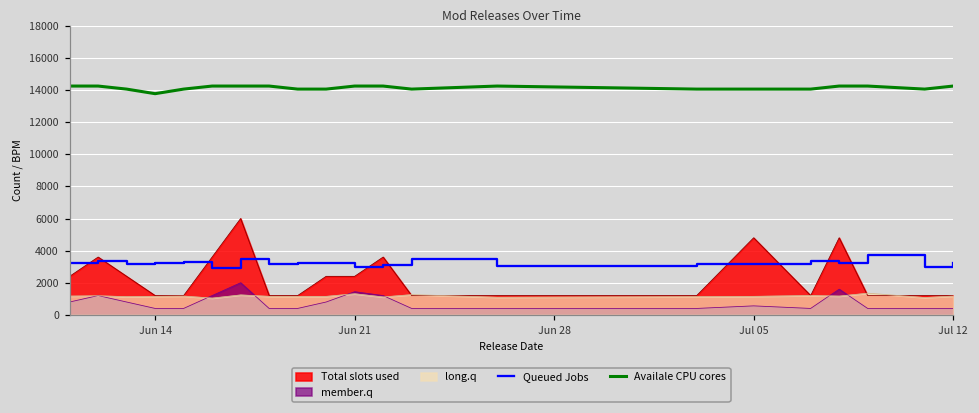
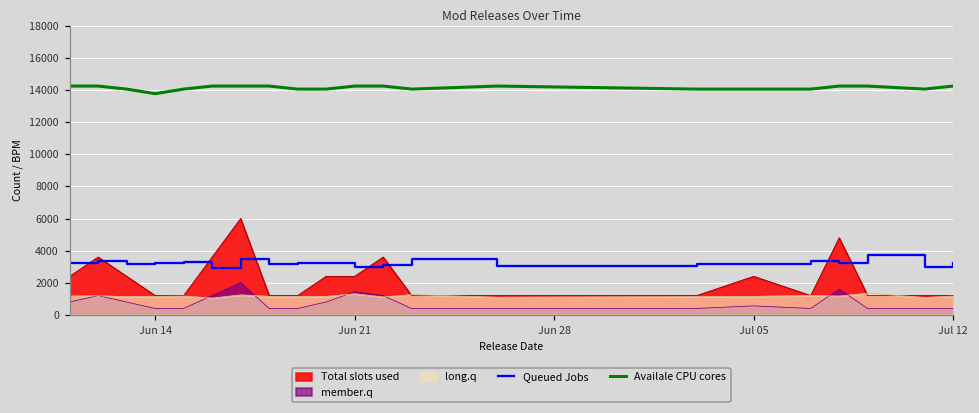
Total slots used, Jul 05: 4800 -> 2400
